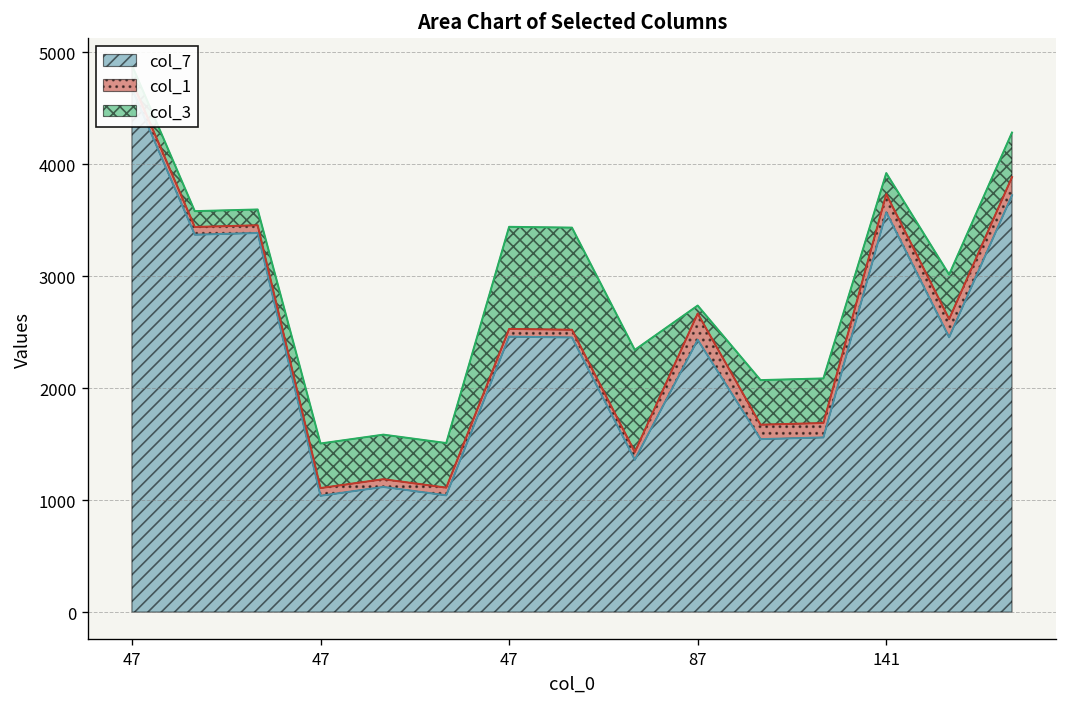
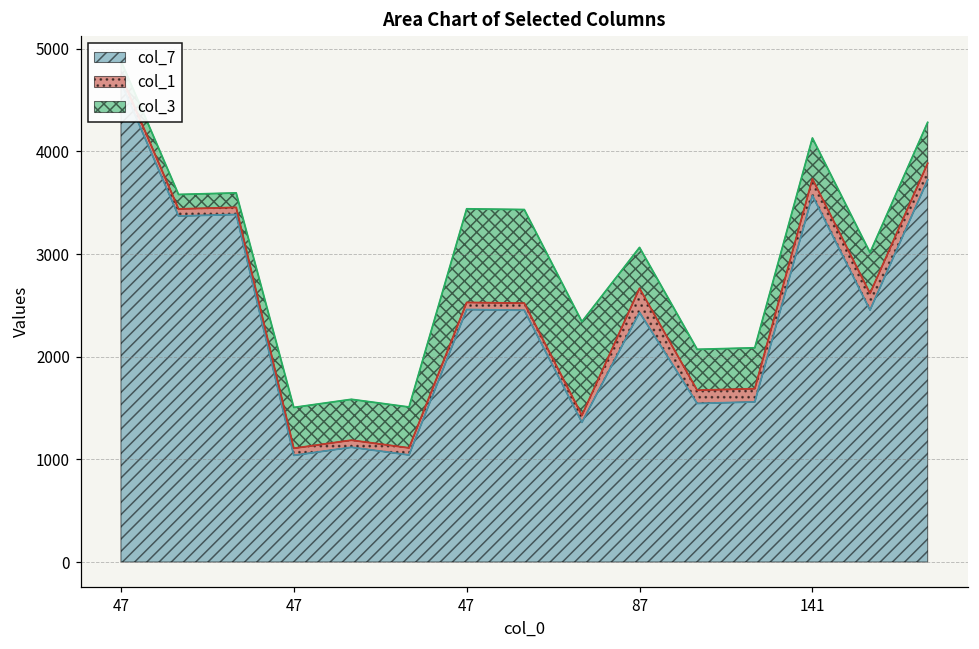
col_3, 87: 100 -> 400
col_3, 141: 200 -> 400
